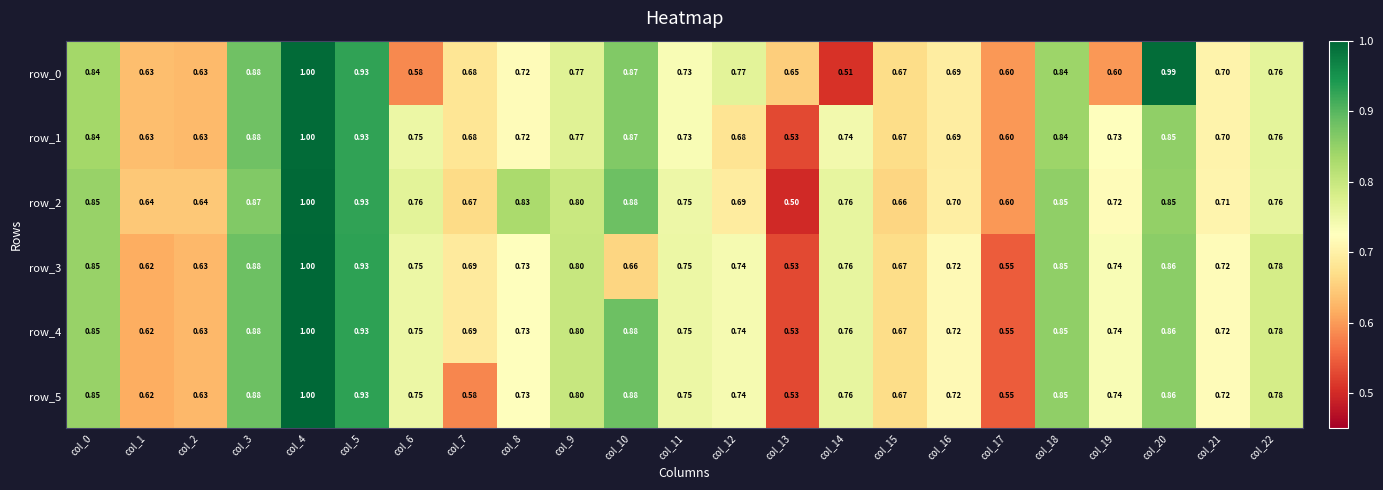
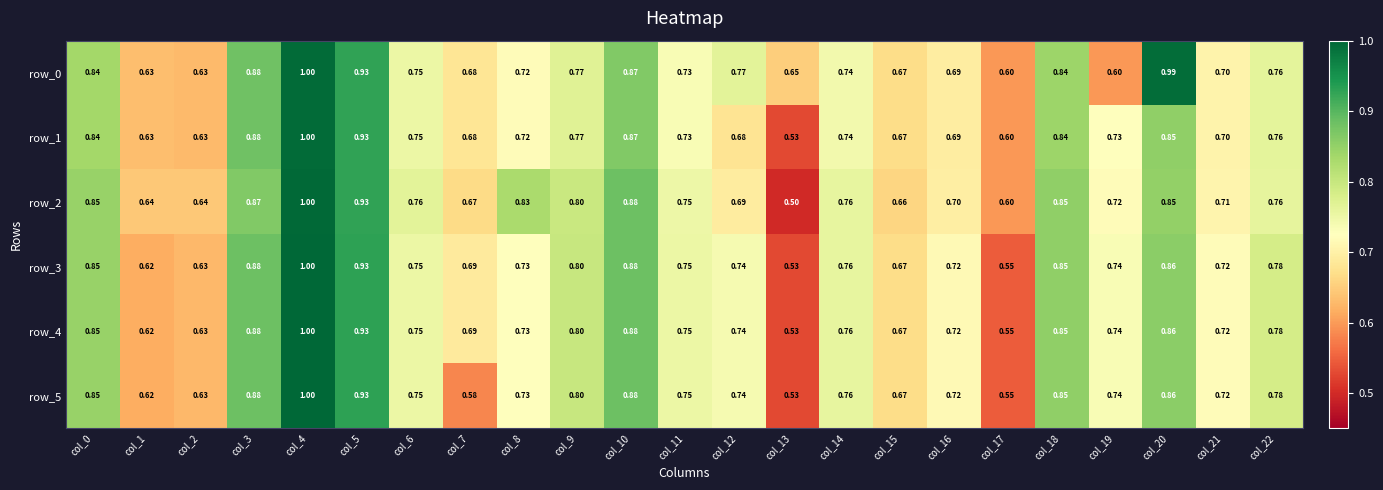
row_0, col_6: 0.58 -> 0.75
row_0, col_14: 0.51 -> 0.74
row_3, col_10: 0.66 -> 0.88
